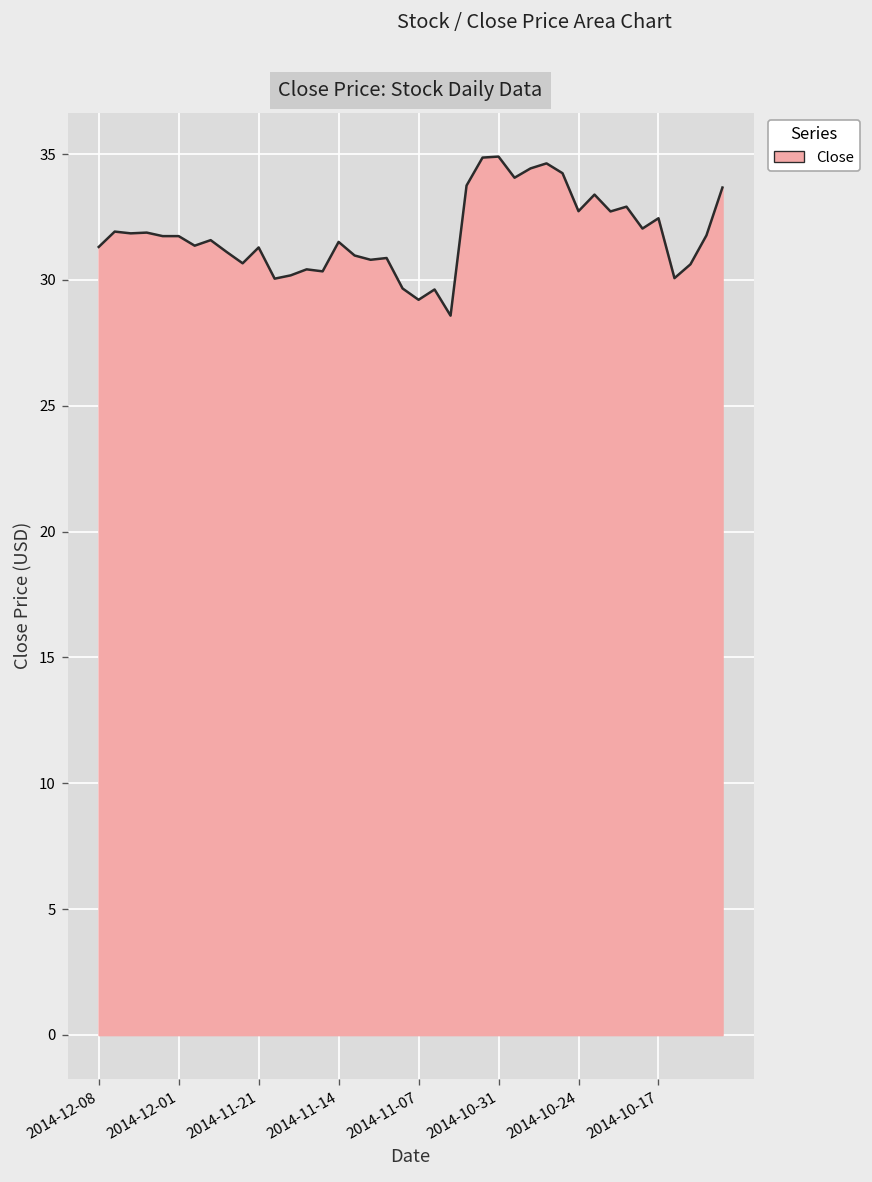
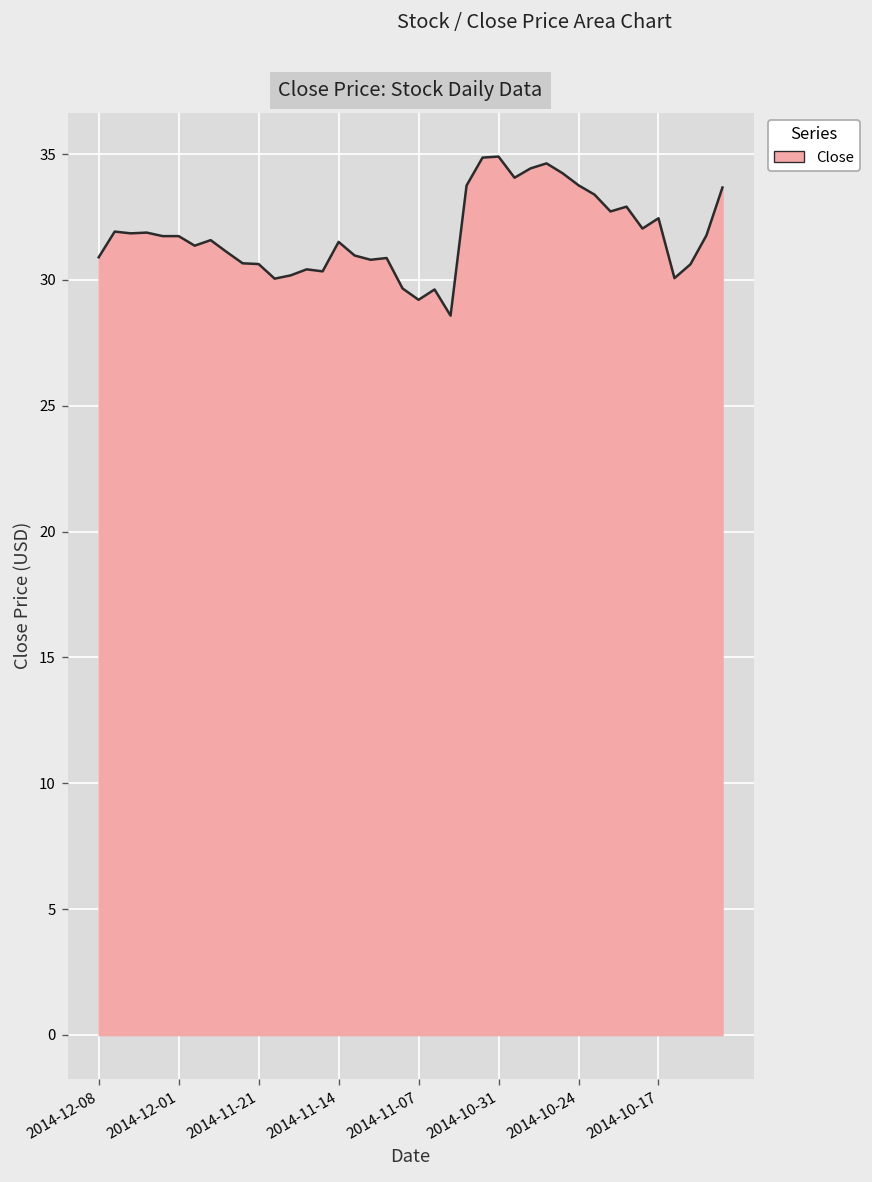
2014-12-08: 31.3 -> 30.9
2014-11-21: 31.3 -> 30.6
2014-10-24: 32.7 -> 33.8
